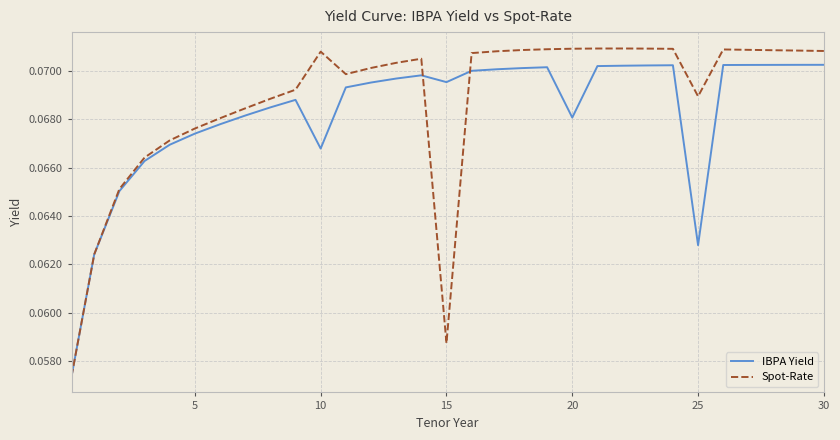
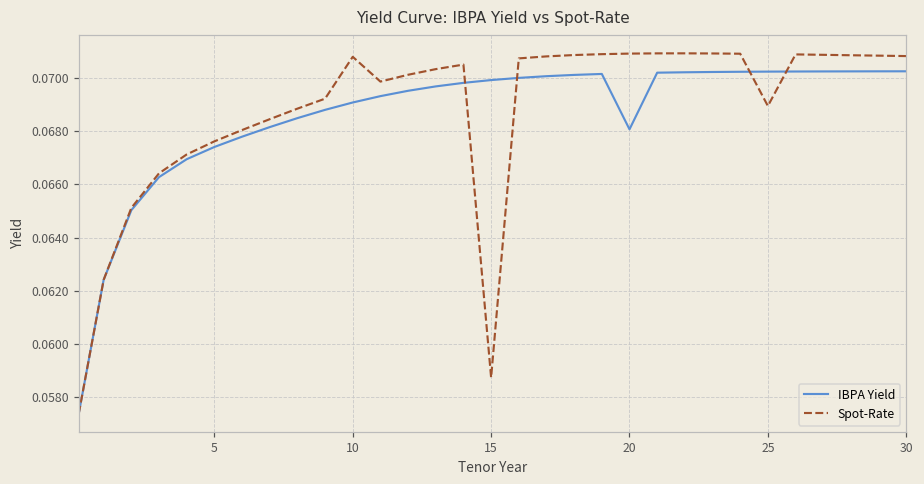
IBPA Yield, 10: 0.0668 -> 0.0691
IBPA Yield, 15: 0.0695 -> 0.0699
IBPA Yield, 25: 0.0628 -> 0.0702
